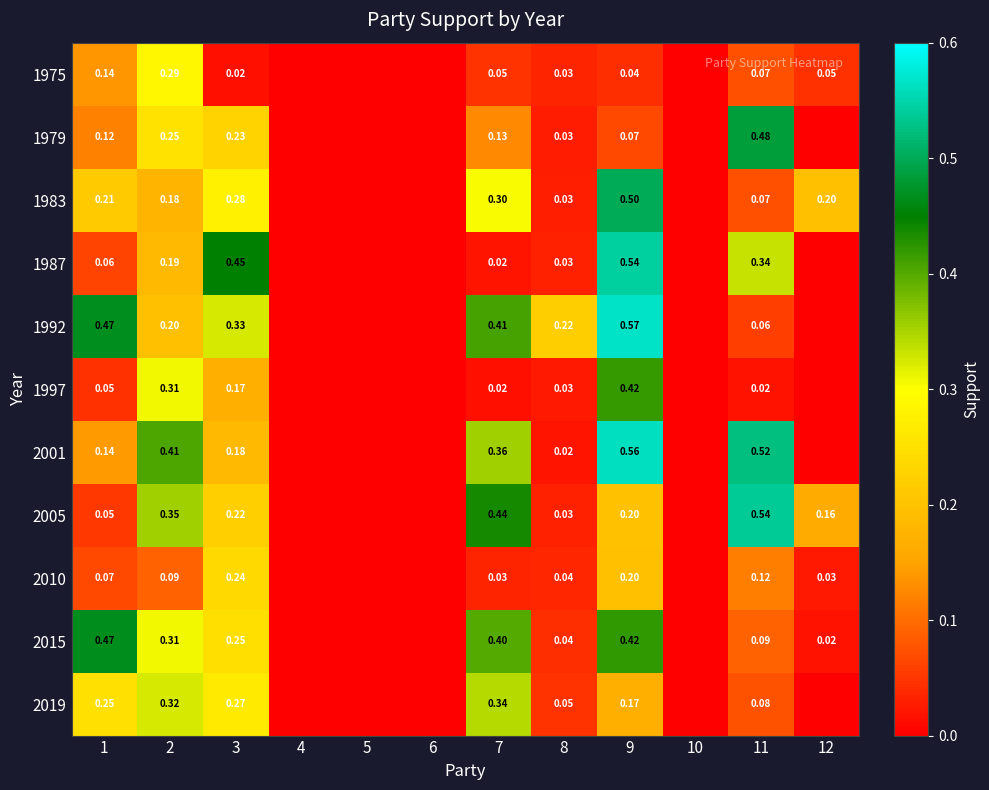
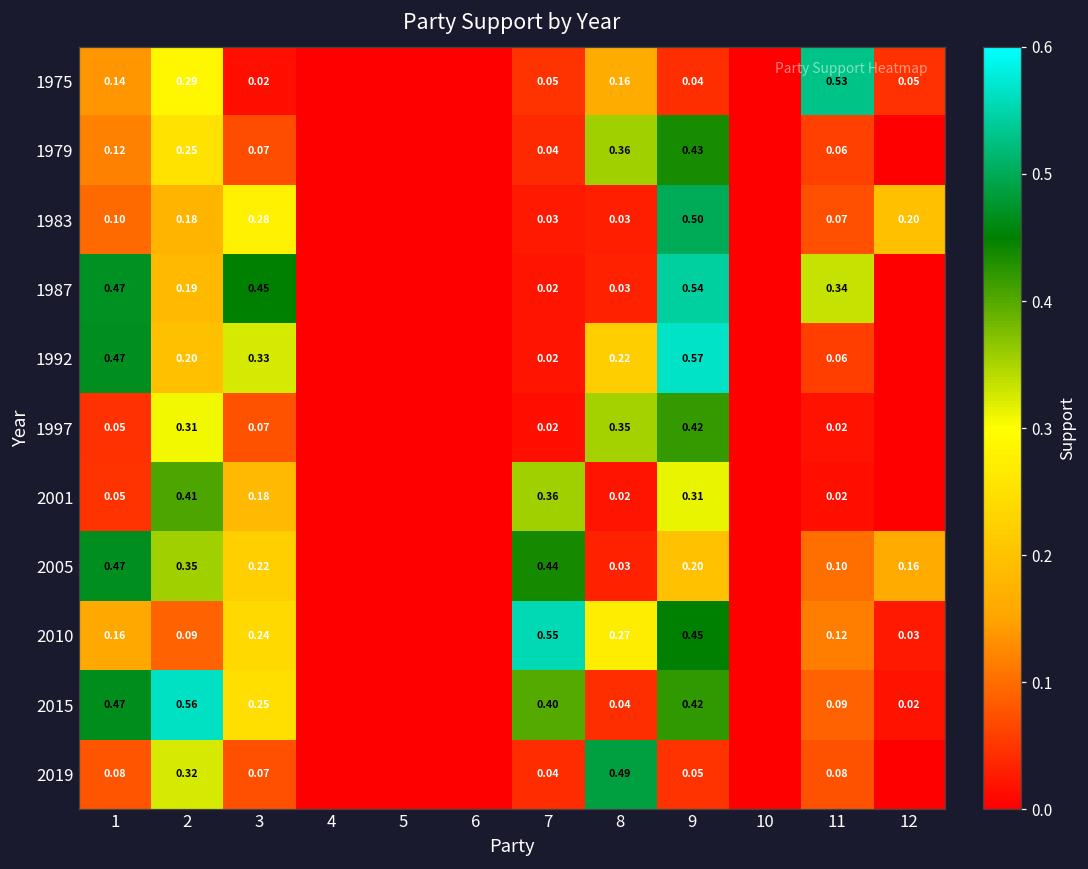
1975, 8: 0.03 -> 0.16
1975, 11: 0.07 -> 0.53
1979, 3: 0.23 -> 0.07
1979, 7: 0.13 -> 0.04
1979, 8: 0.03 -> 0.36
1979, 9: 0.07 -> 0.43
1979, 11: 0.48 -> 0.06
1983, 1: 0.21 -> 0.10
1983, 7: 0.30 -> 0.03
1987, 1: 0.06 -> 0.47
1992, 7: 0.41 -> 0.02
1997, 3: 0.17 -> 0.07
1997, 8: 0.03 -> 0.35
2001, 1: 0.14 -> 0.05
2001, 9: 0.56 -> 0.31
2001, 11: 0.52 -> 0.02
2005, 1: 0.05 -> 0.47
2005, 11: 0.54 -> 0.10
2010, 1: 0.07 -> 0.16
2010, 7: 0.03 -> 0.55
2010, 8: 0.04 -> 0.27
2010, 9: 0.20 -> 0.45
2015, 2: 0.31 -> 0.56
2019, 1: 0.25 -> 0.08
2019, 3: 0.27 -> 0.07
2019, 7: 0.34 -> 0.04
2019, 8: 0.05 -> 0.49
2019, 9: 0.17 -> 0.05
